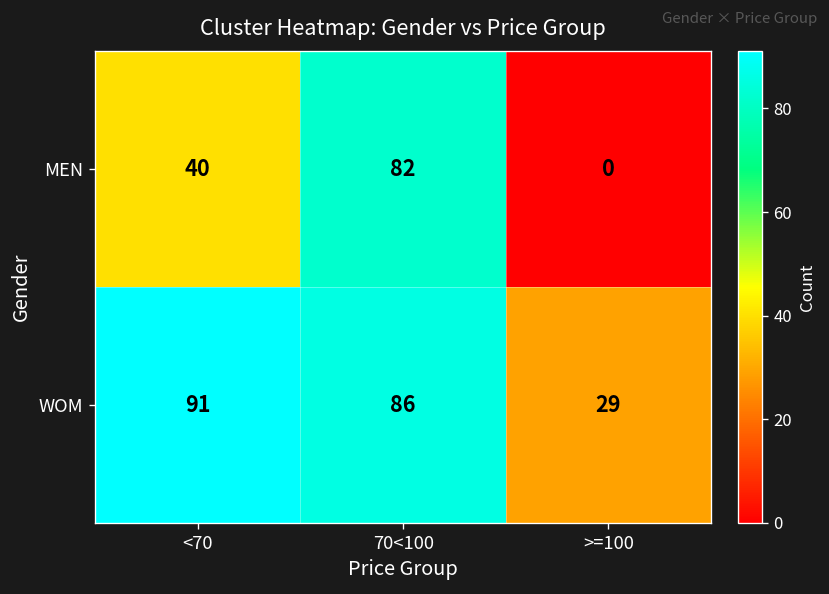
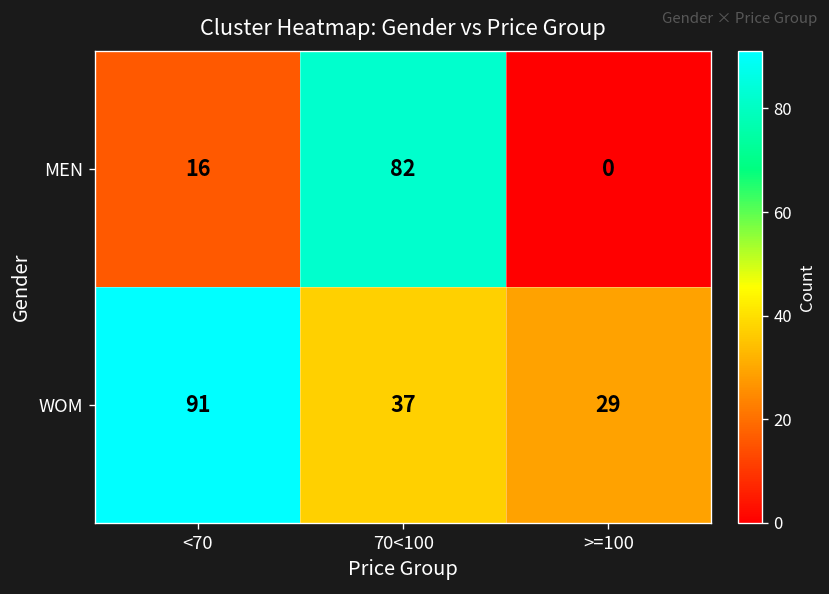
MEN, <70: 40 -> 16
WOM, 70<100: 86 -> 37
